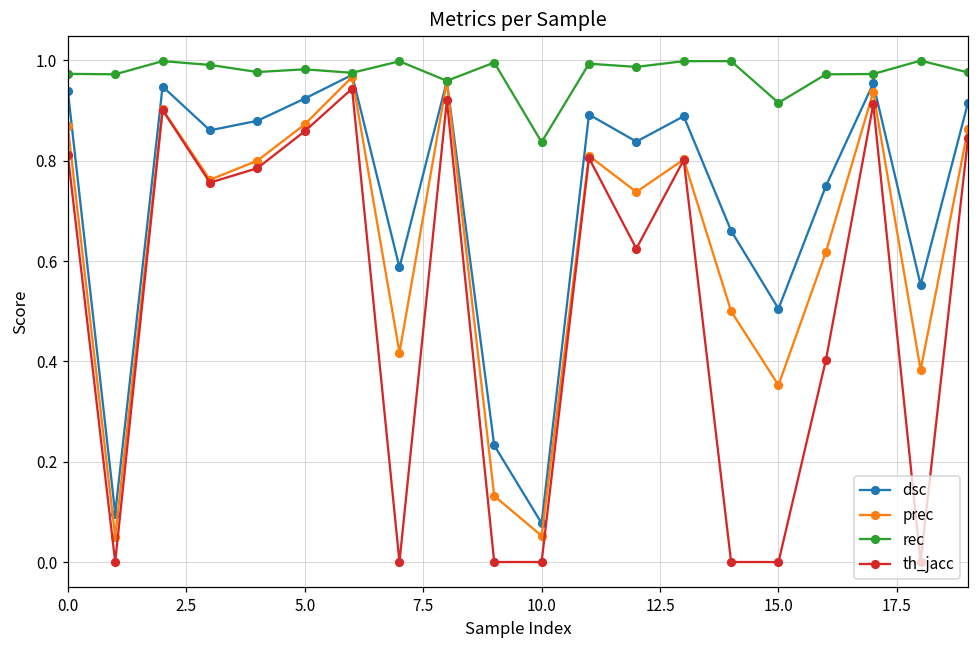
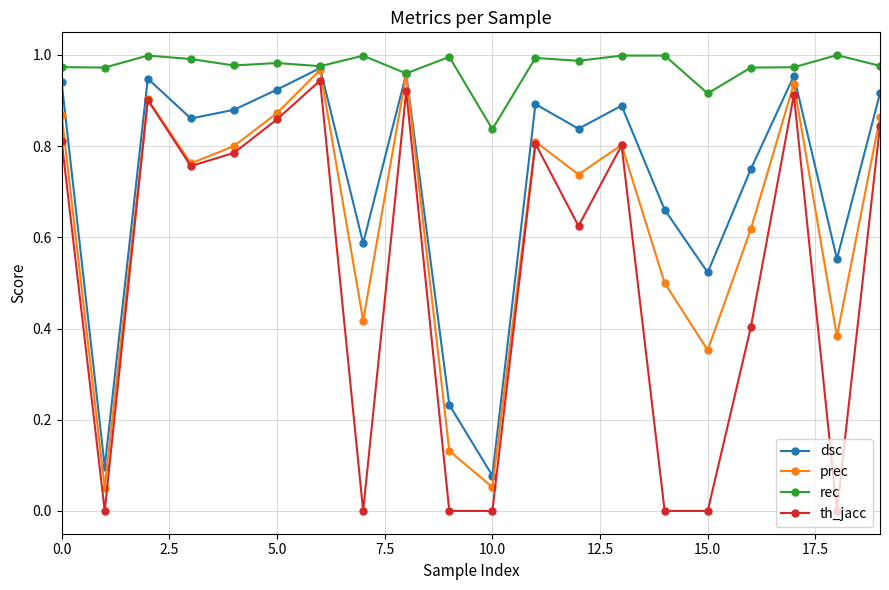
dsc, 15.0: 0.50 -> 0.52
